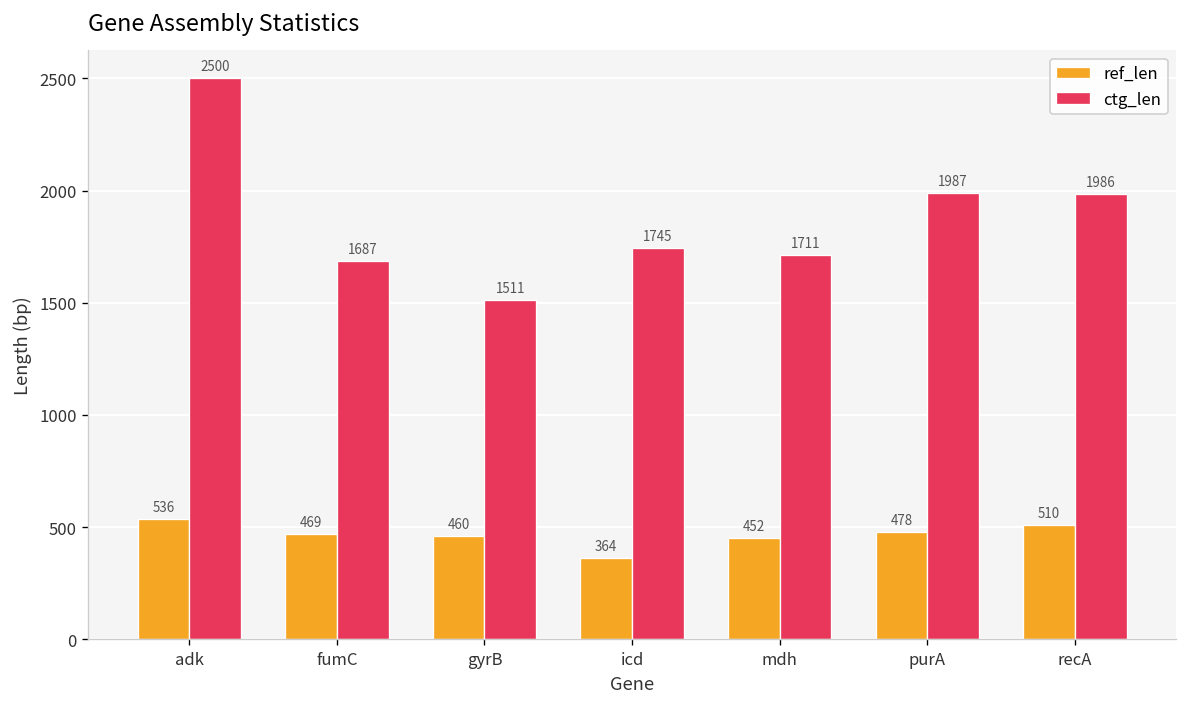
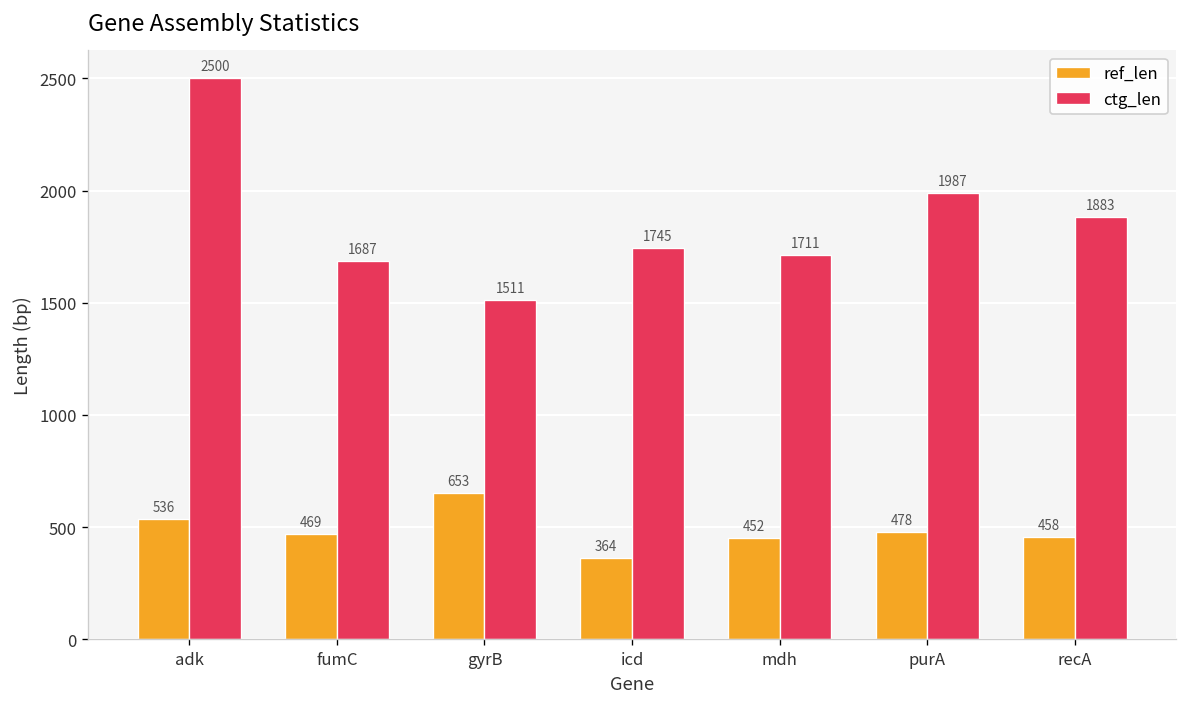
ref_len, gyrB: 460 -> 653
ref_len, recA: 510 -> 458
ctg_len, recA: 1986 -> 1883
